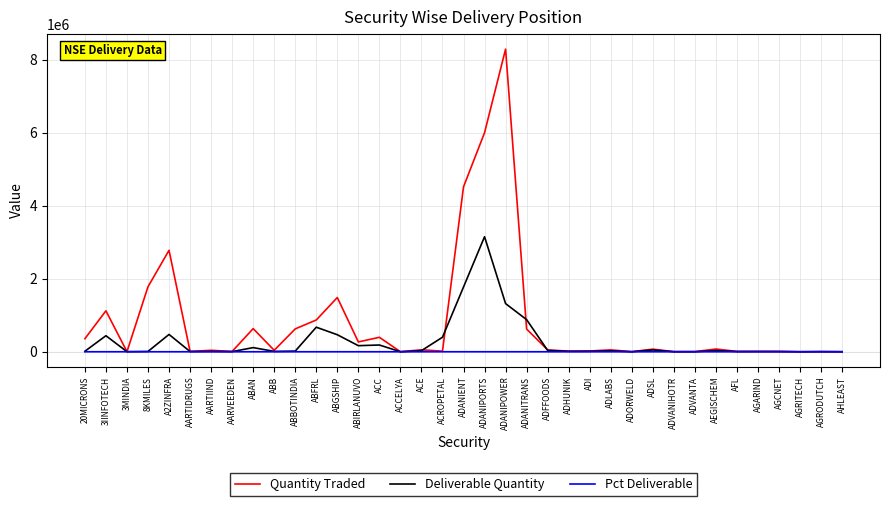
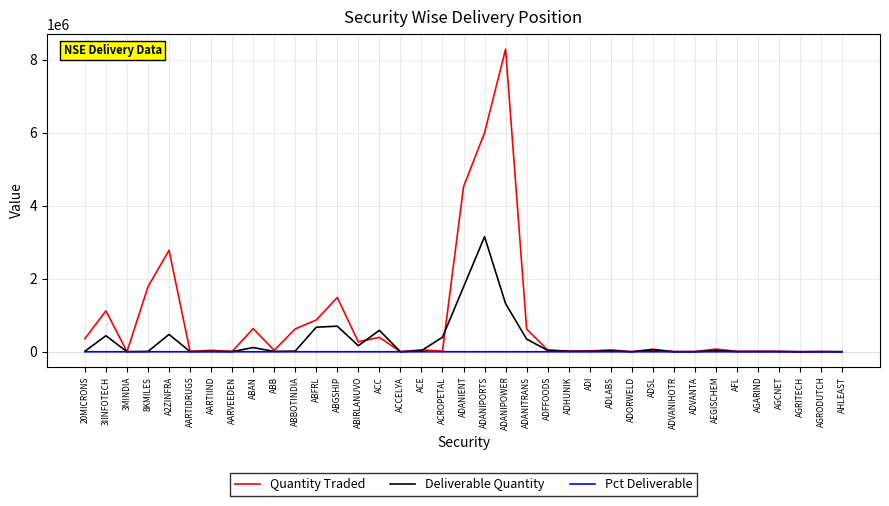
Deliverable Quantity, ABGSHIP: 500000 -> 700000
Deliverable Quantity, ACC: 200000 -> 600000
Deliverable Quantity, ADANITRANS: 900000 -> 300000
